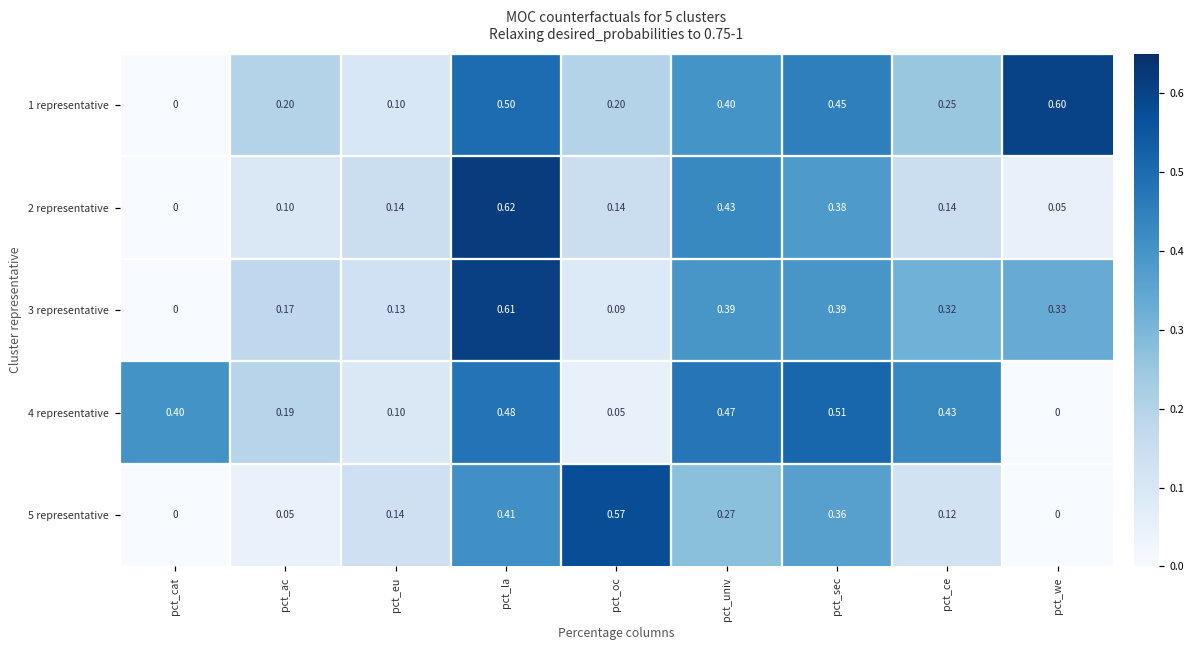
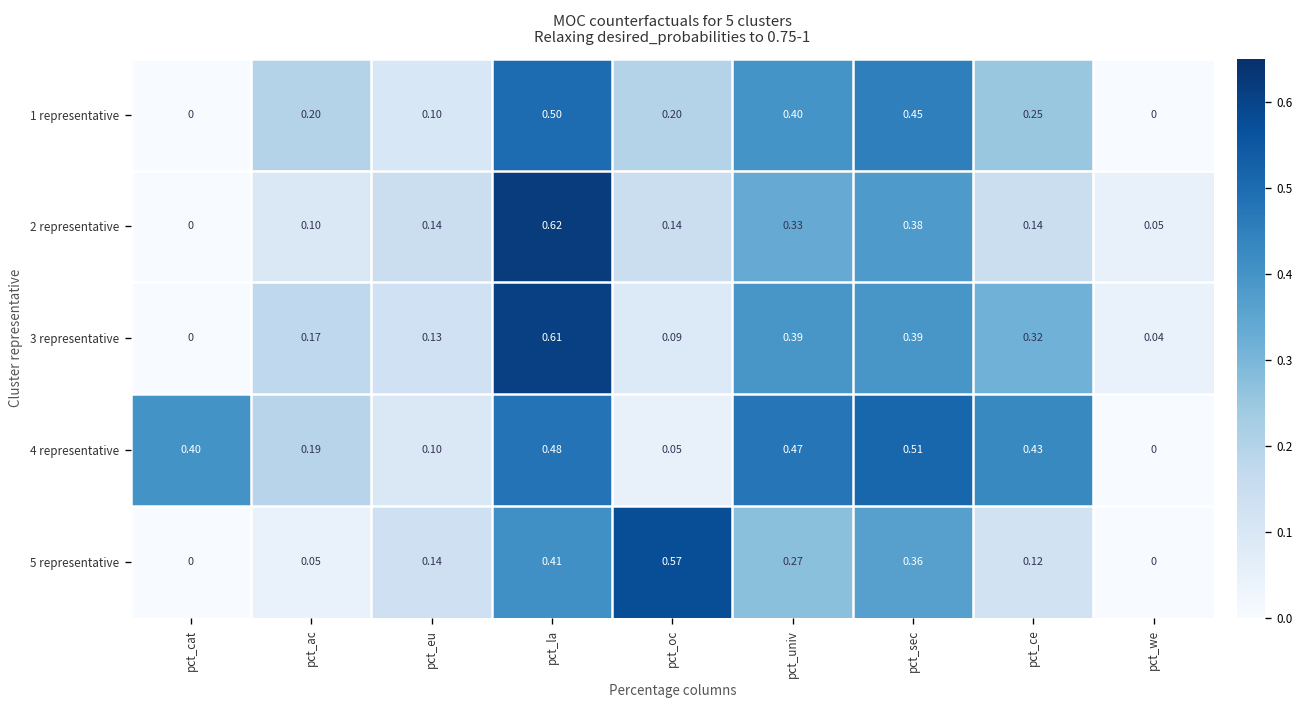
1 representative, pct_we: 0.60 -> 0
2 representative, pct_univ: 0.43 -> 0.33
3 representative, pct_we: 0.33 -> 0.04
